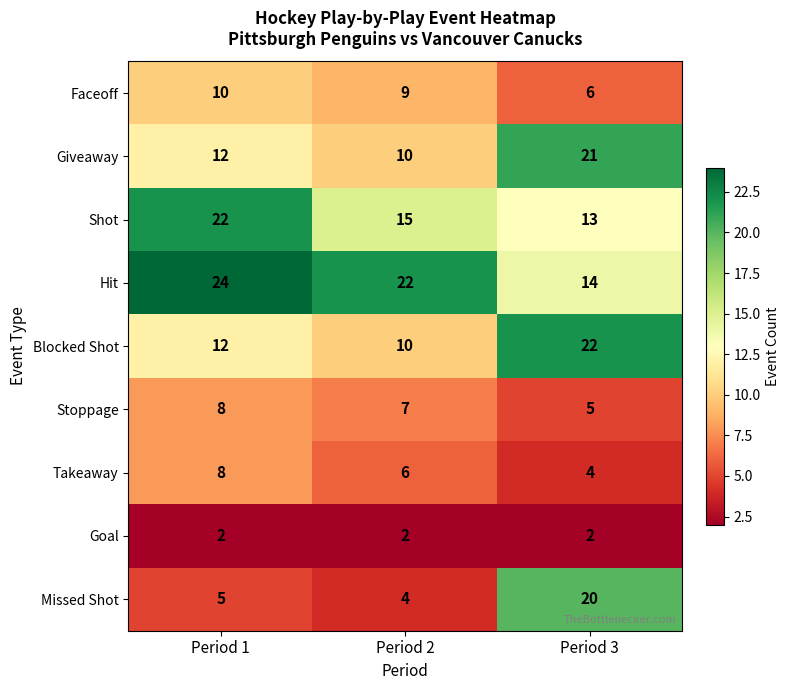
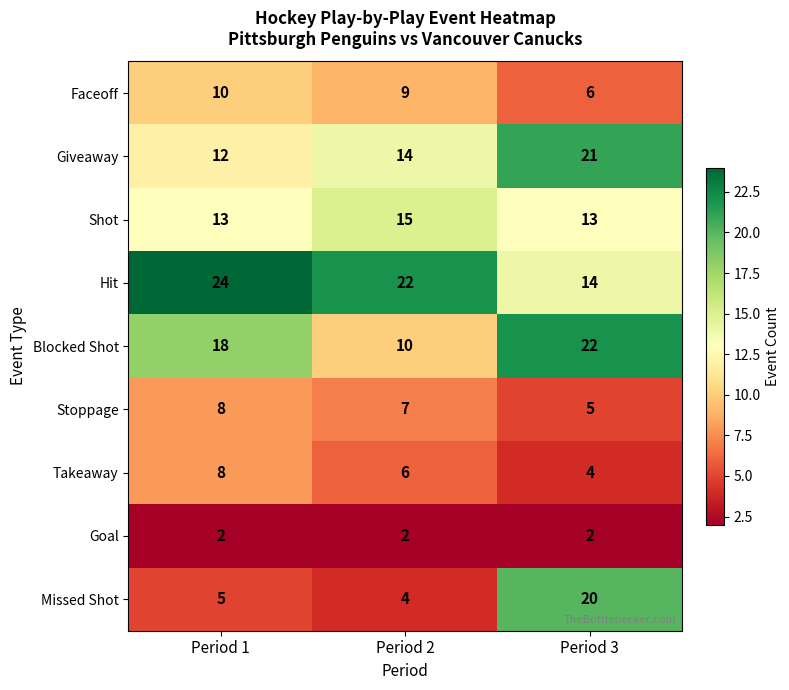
Giveaway, Period 2: 10 -> 14
Shot, Period 1: 22 -> 13
Blocked Shot, Period 1: 12 -> 18
